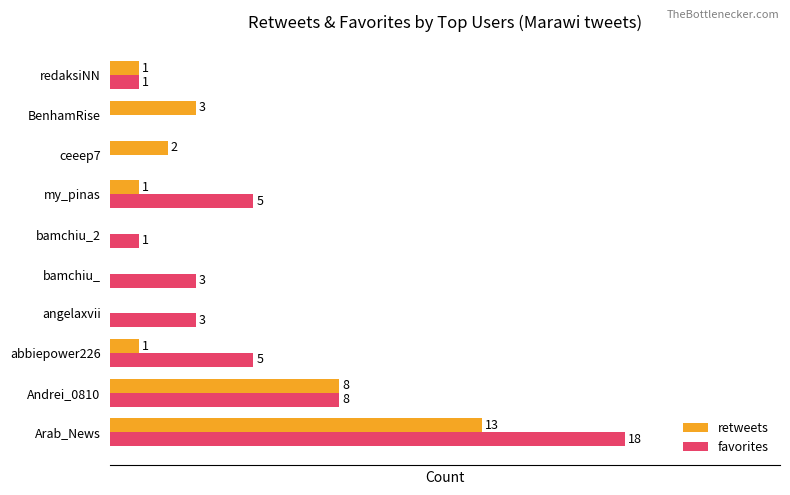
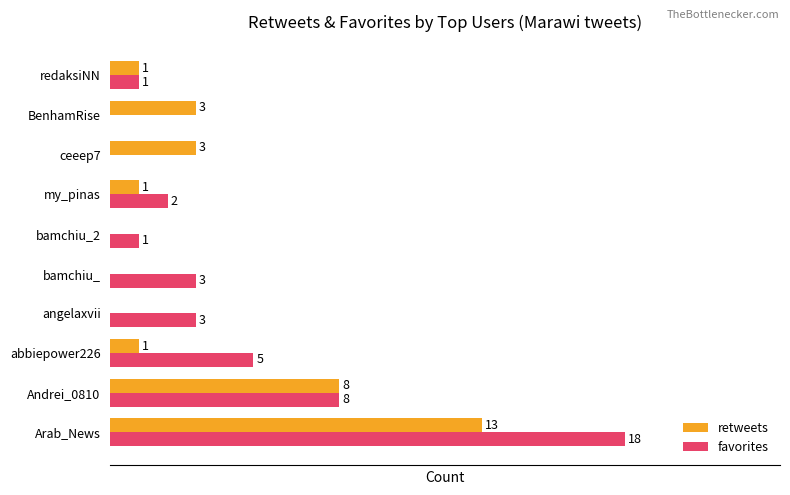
retweets, ceeep7: 2 -> 3
favorites, my_pinas: 5 -> 2
